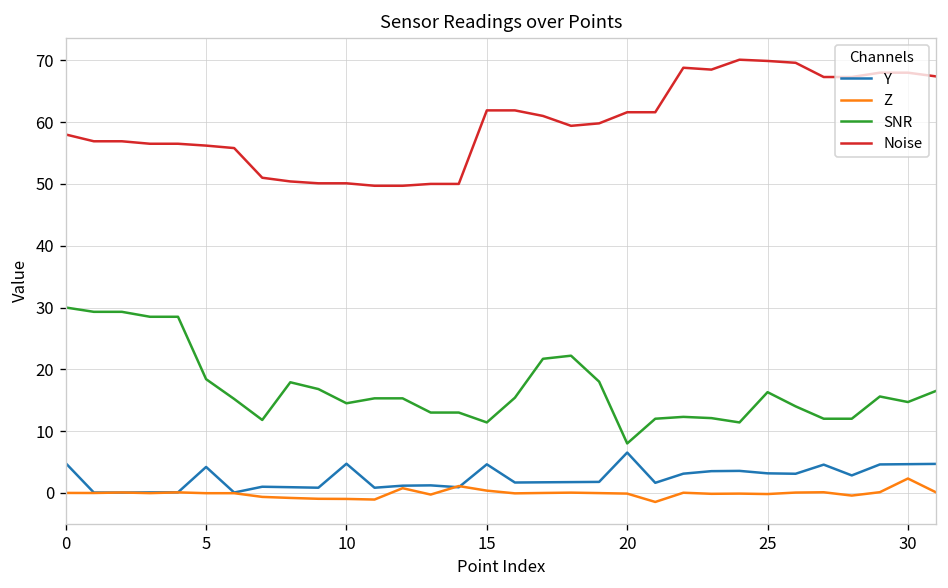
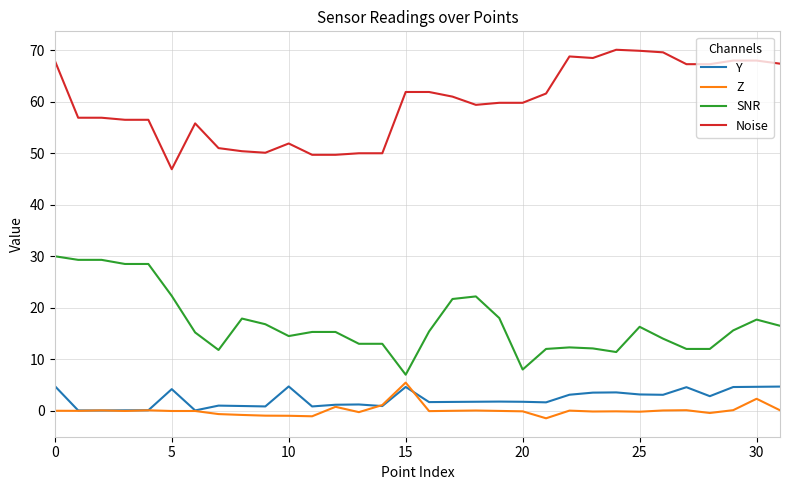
Noise, 0: 58 -> 68
SNR, 5: 18 -> 22
Noise, 5: 56 -> 47
Noise, 10: 50 -> 52
Z, 15: 0 -> 5
SNR, 15: 11 -> 7
Y, 20: 7 -> 2
Noise, 20: 62 -> 60
SNR, 30: 15 -> 18
